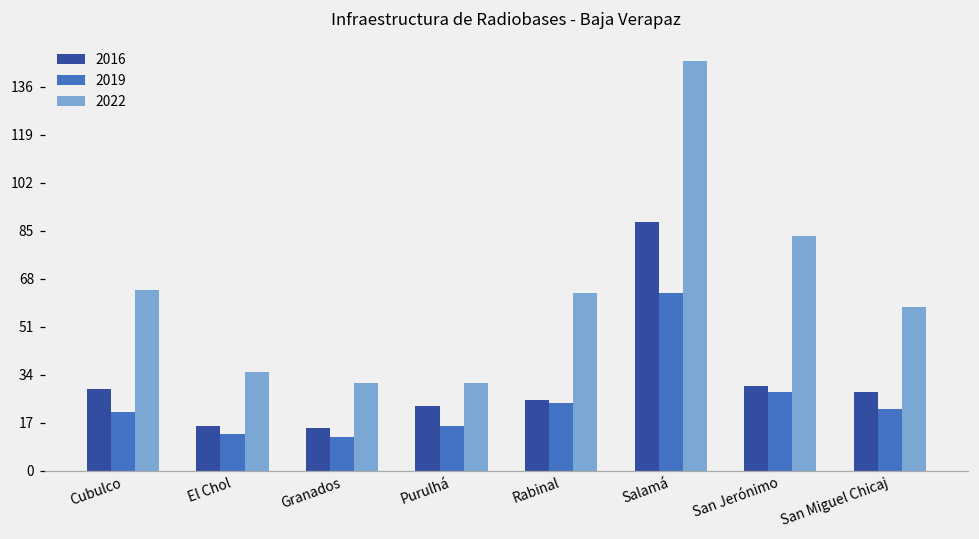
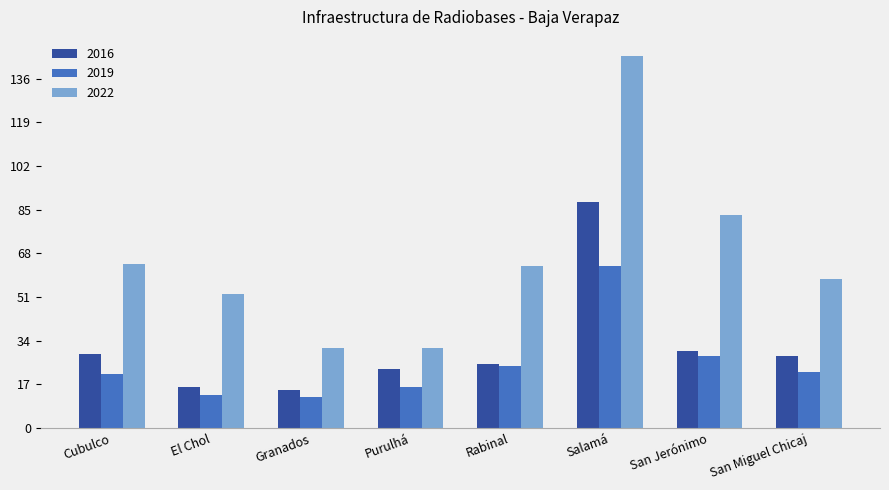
2022, El Chol: 35 -> 52
